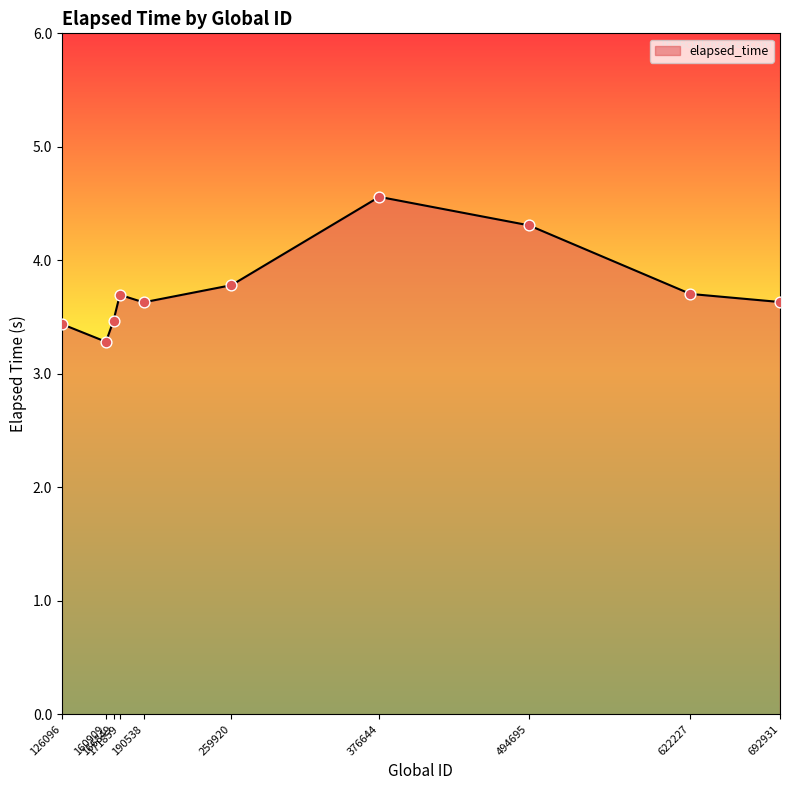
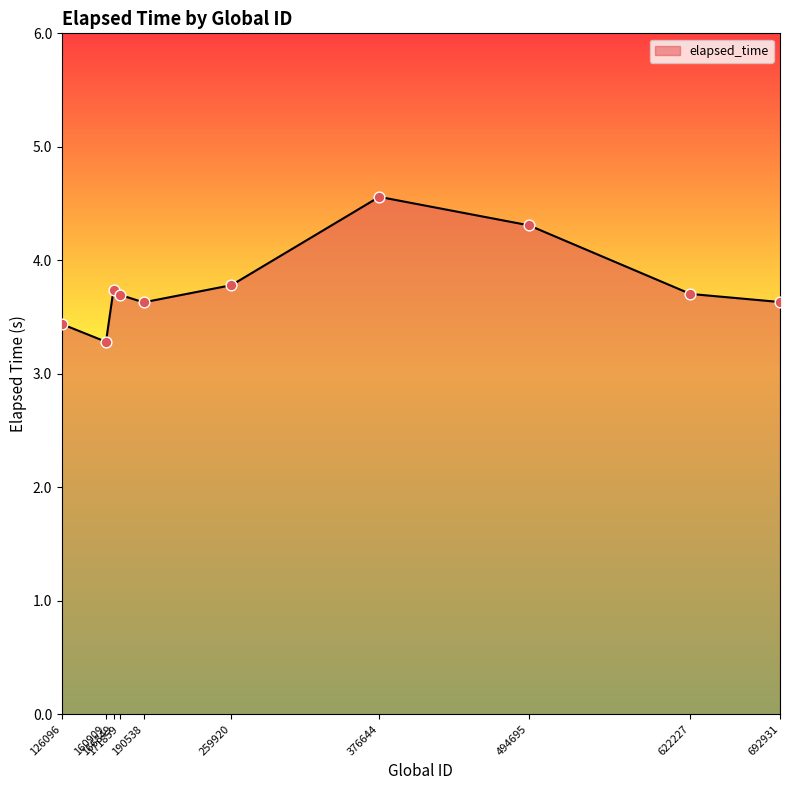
166849: 3.47 -> 3.74
